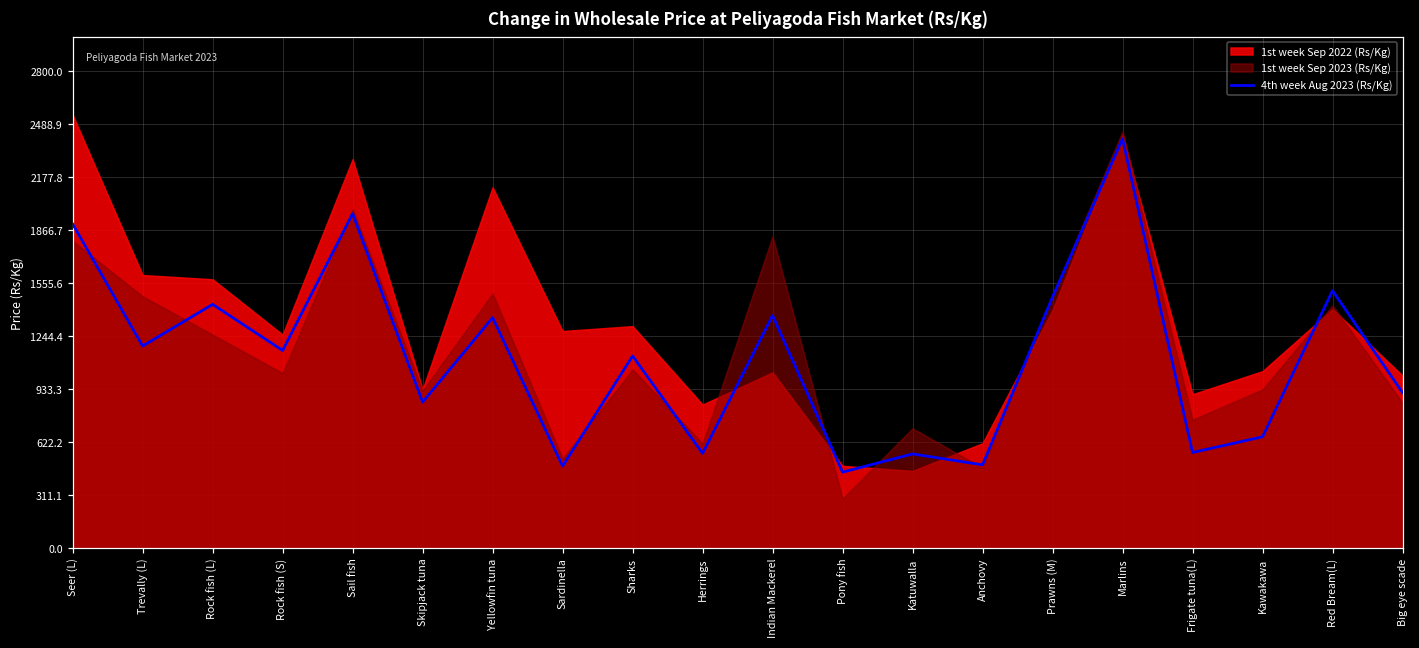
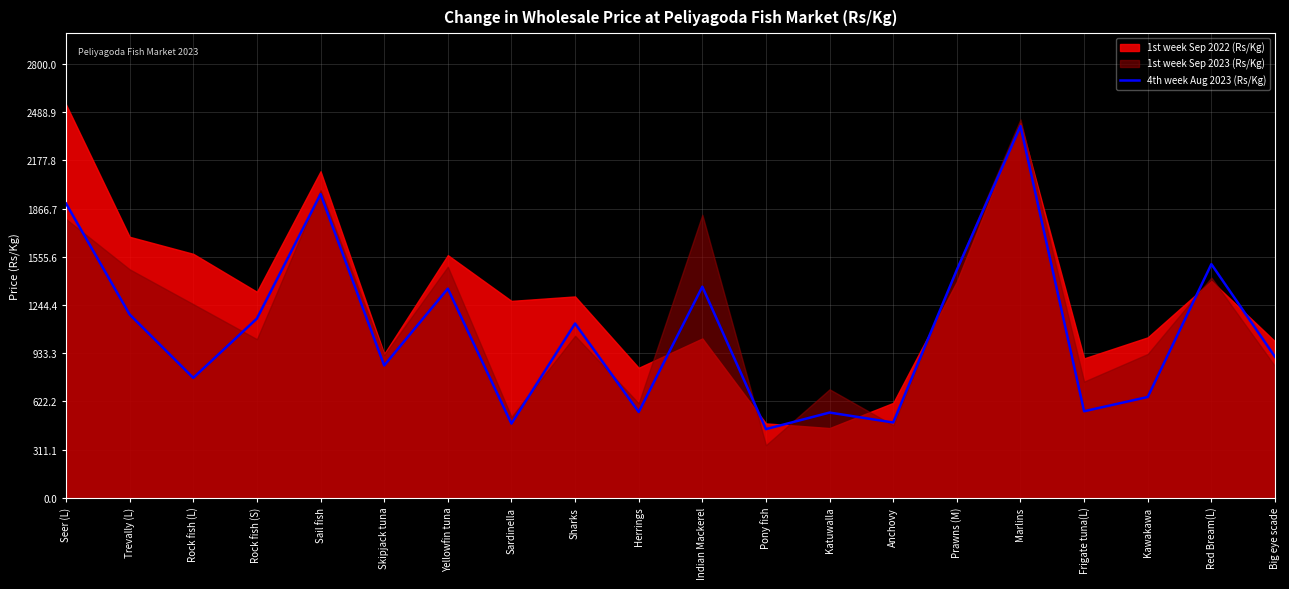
1st week Sep 2022 (Rs/Kg), Trevally (L): 1600 -> 1690
4th week Aug 2023 (Rs/Kg), Rock fish (L): 1430 -> 770
1st week Sep 2022 (Rs/Kg), Rock fish (S): 1250 -> 1330
1st week Sep 2022 (Rs/Kg), Sail fish: 2280 -> 2110
1st week Sep 2022 (Rs/Kg), Yellowfin tuna: 2110 -> 1570
1st week Sep 2023 (Rs/Kg), Pony fish: 290 -> 340
